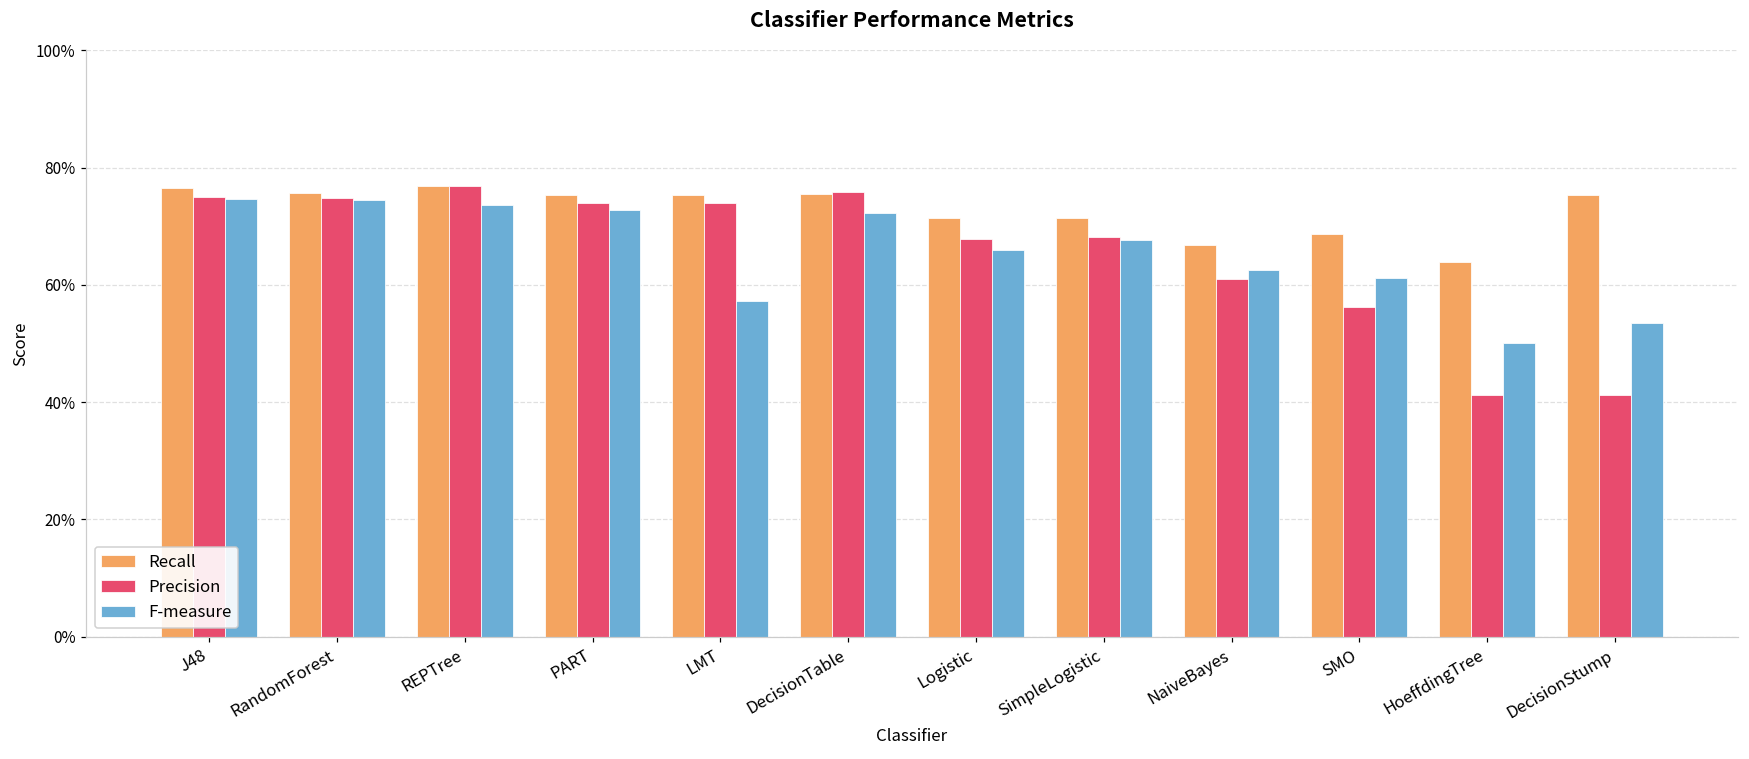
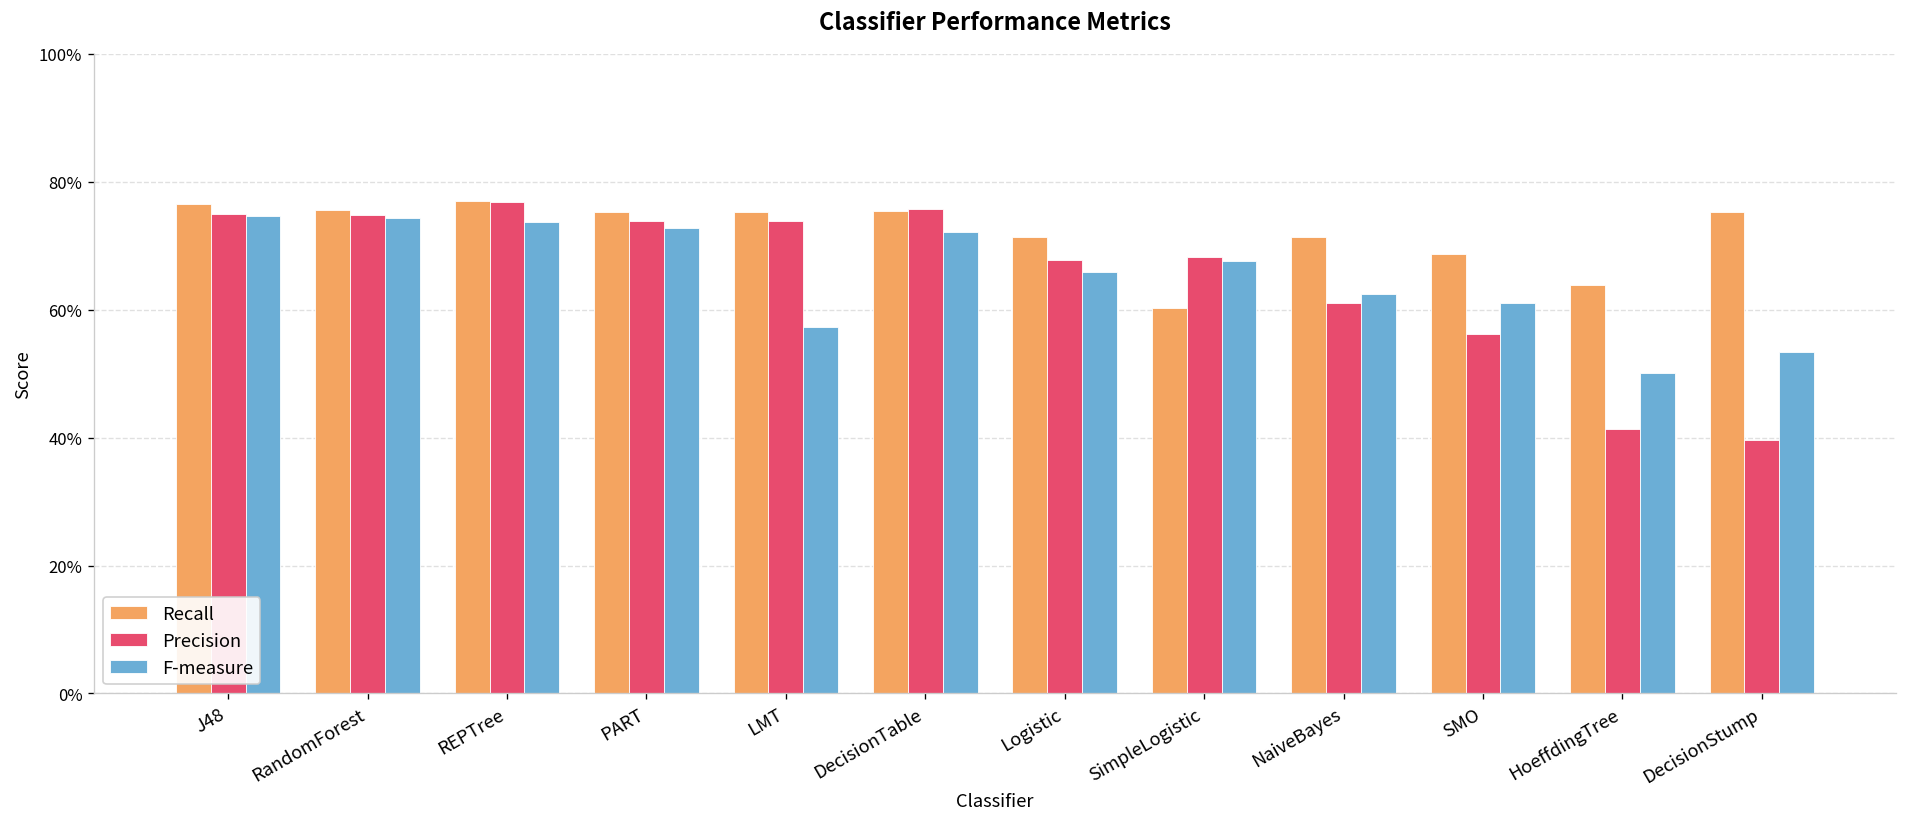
Recall, SimpleLogistic: 71% -> 60%
Recall, NaiveBayes: 67% -> 71%
Precision, DecisionStump: 41% -> 40%
